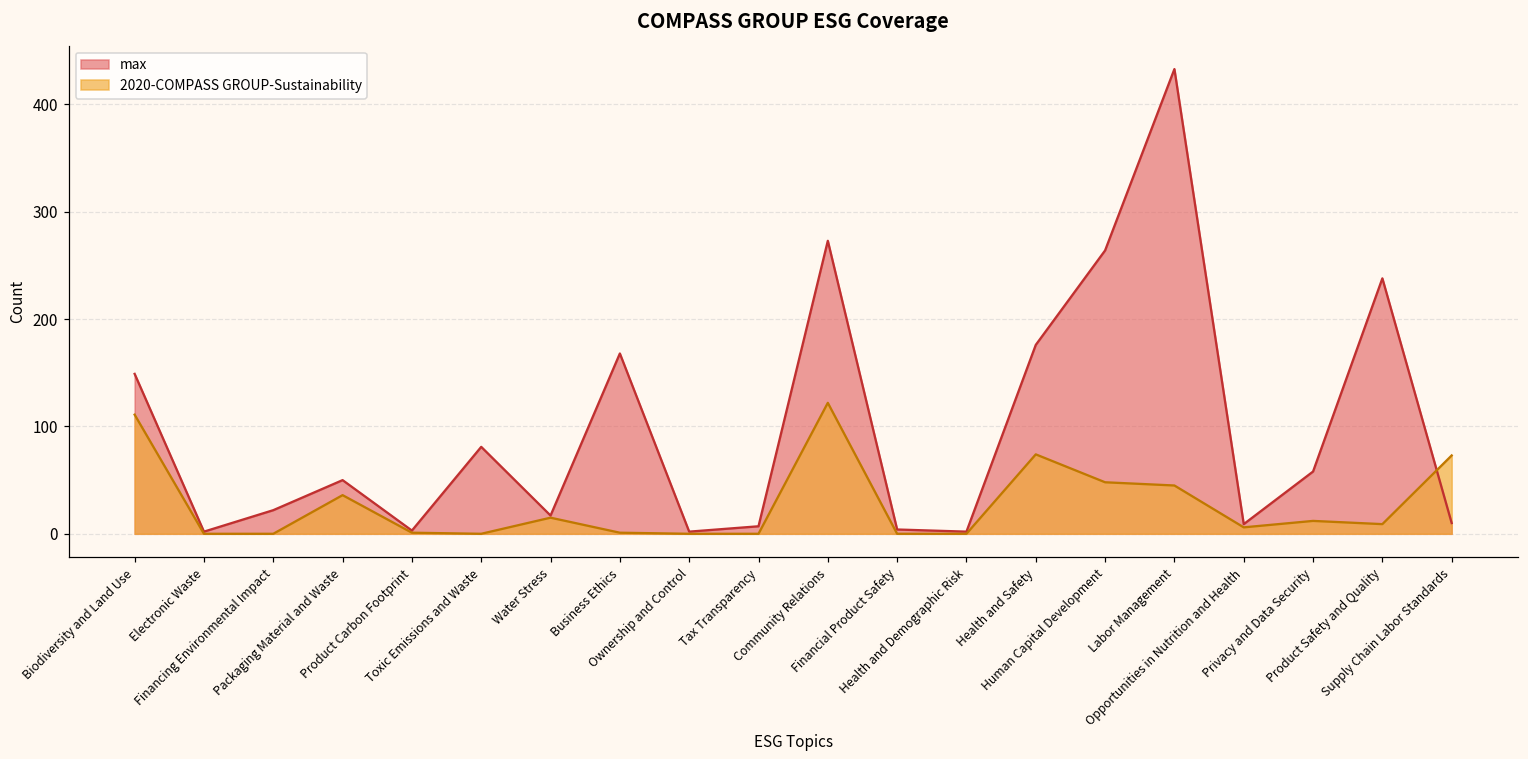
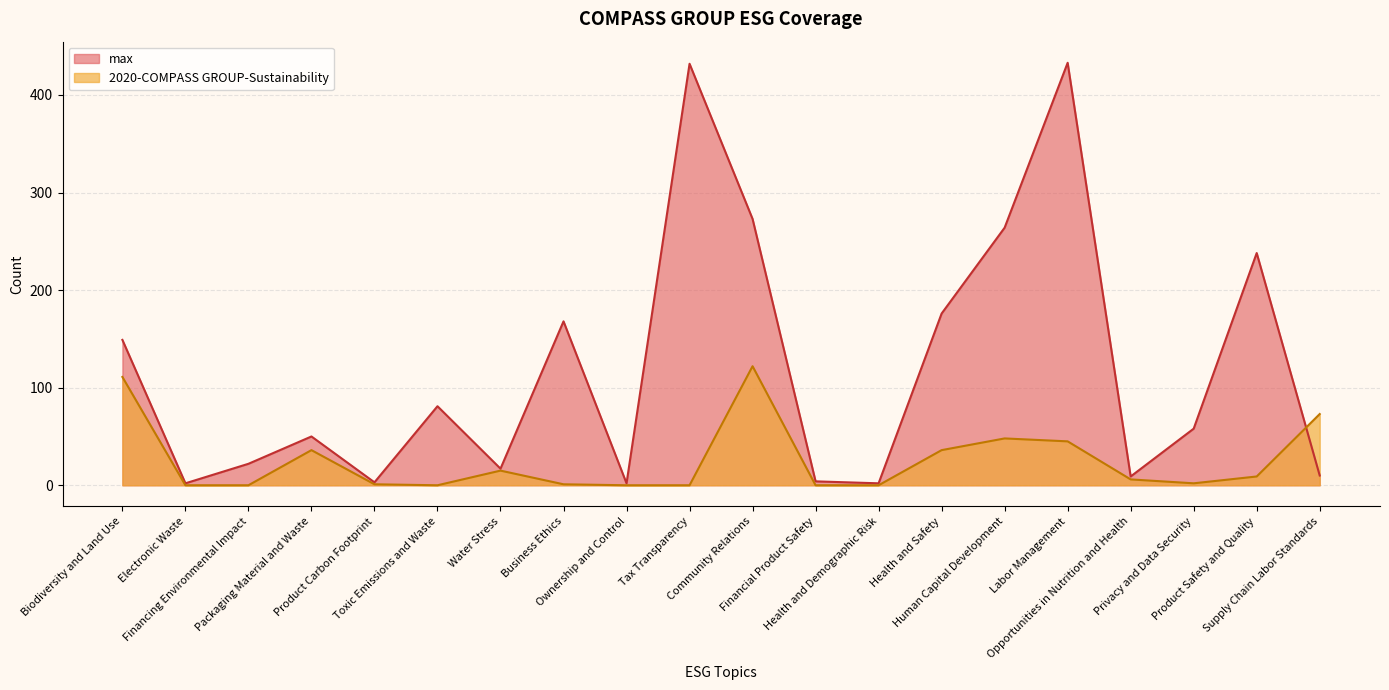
max, Tax Transparency: 10 -> 430
2020-COMPASS GROUP-Sustainability, Health and Safety: 70 -> 40
2020-COMPASS GROUP-Sustainability, Privacy and Data Security: 10 -> 0
